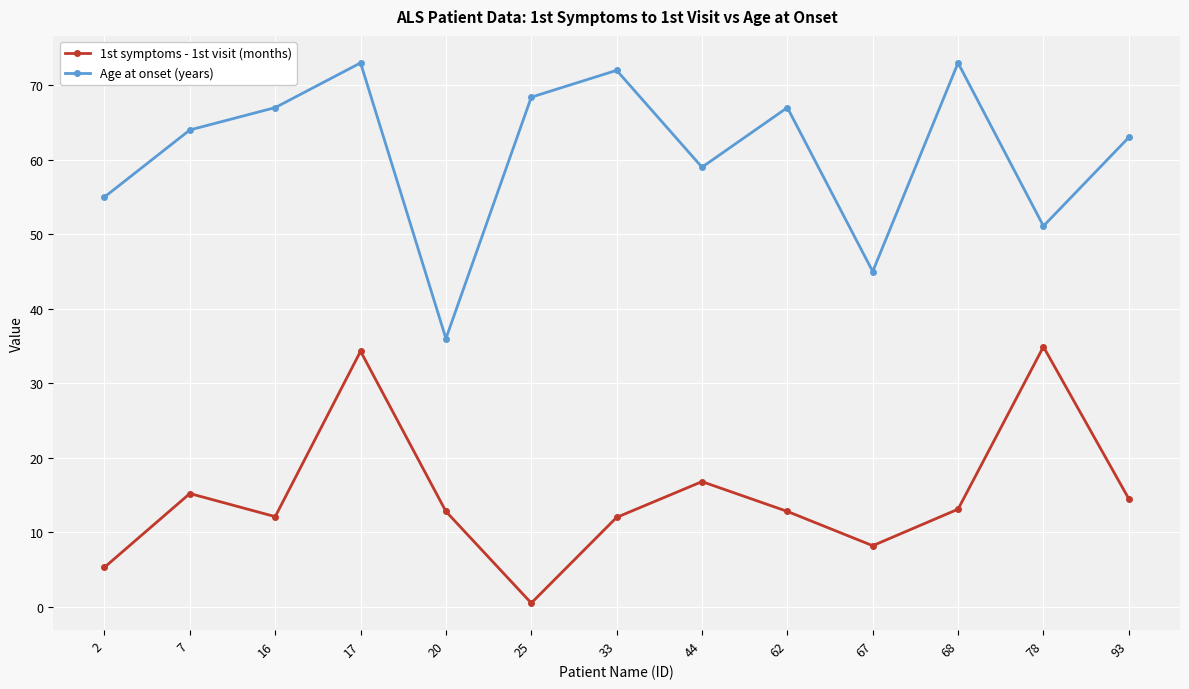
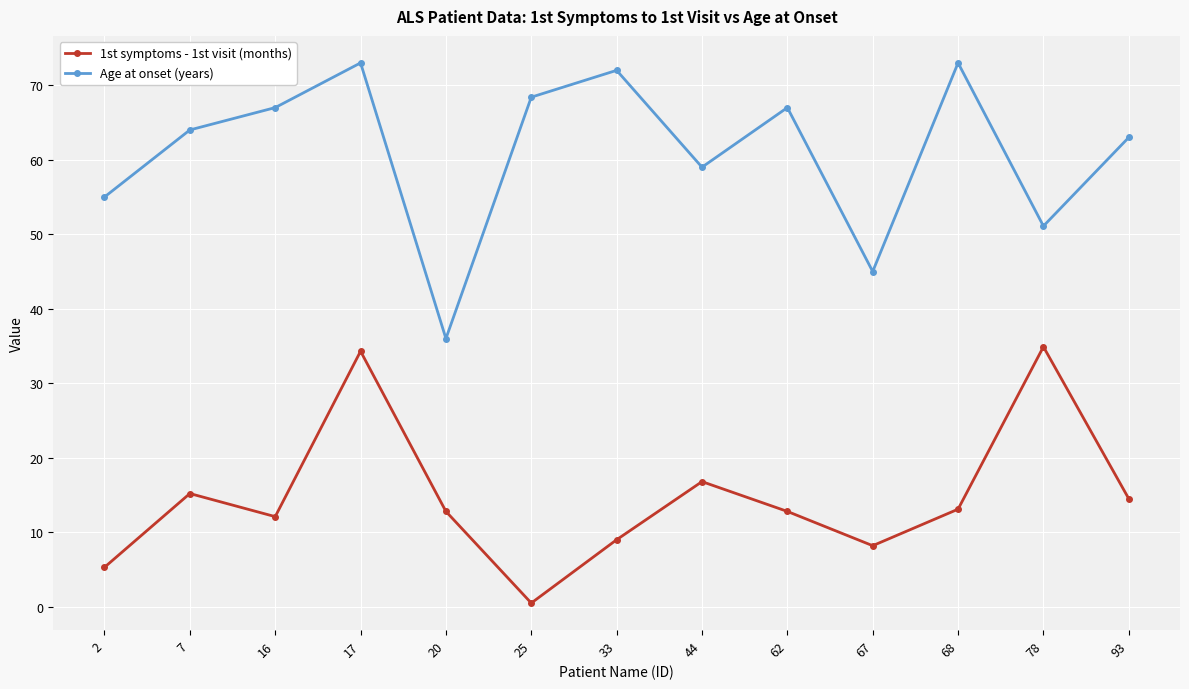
1st symptoms - 1st visit (months), 33: 12 -> 9
